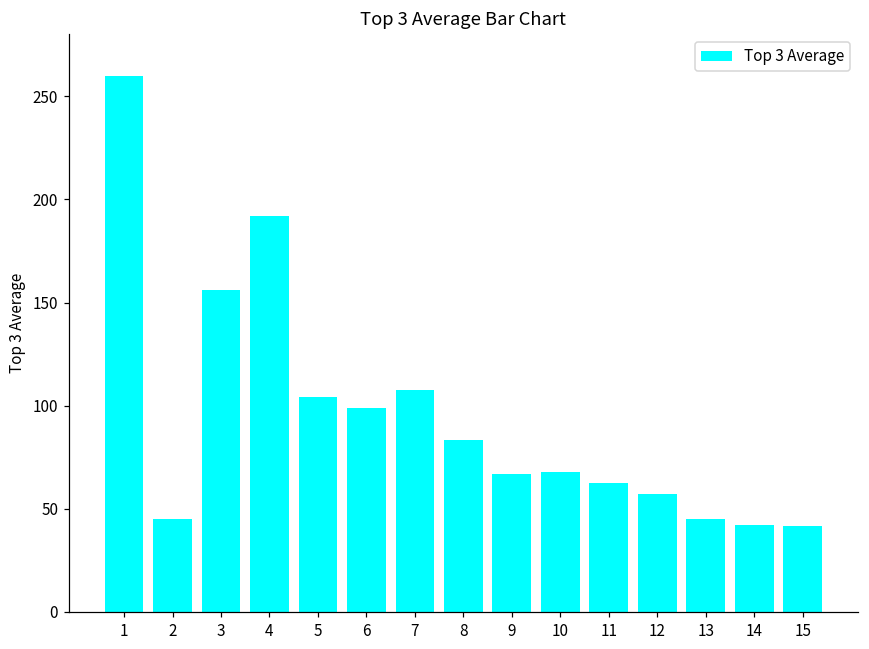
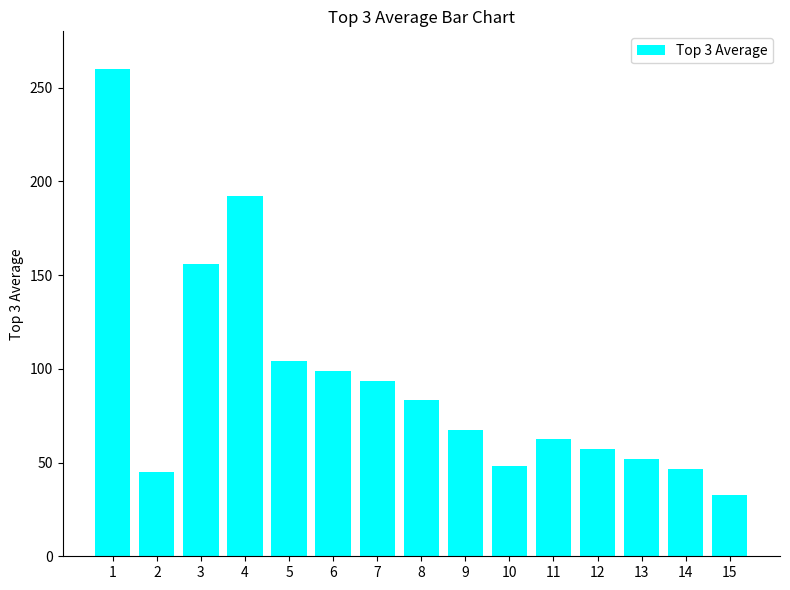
7: 108 -> 94
10: 68 -> 48
13: 45 -> 52
14: 42 -> 47
15: 42 -> 33
